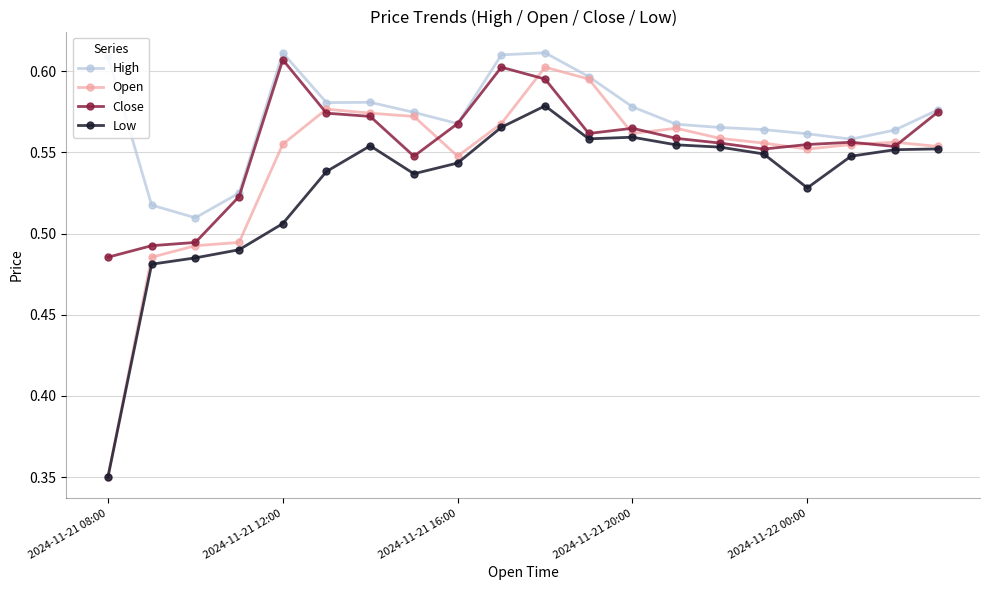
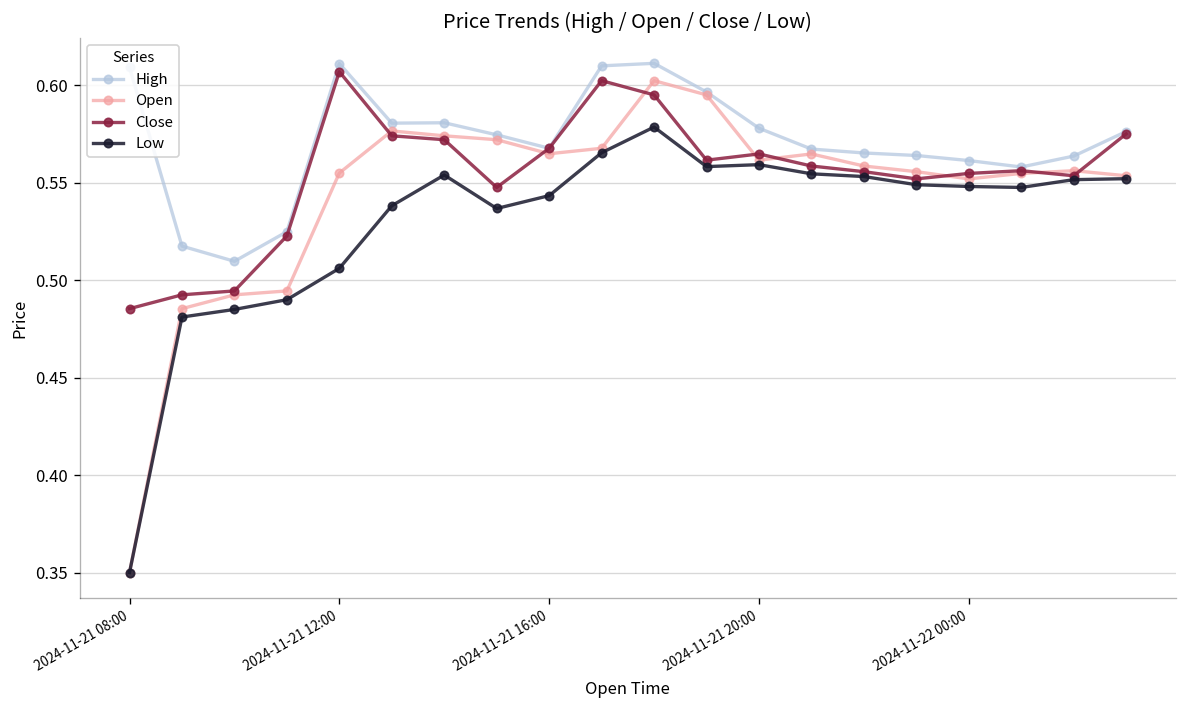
Open, 2024-11-21 16:00: 0.548 -> 0.565
Low, 2024-11-22 00:00: 0.528 -> 0.548
